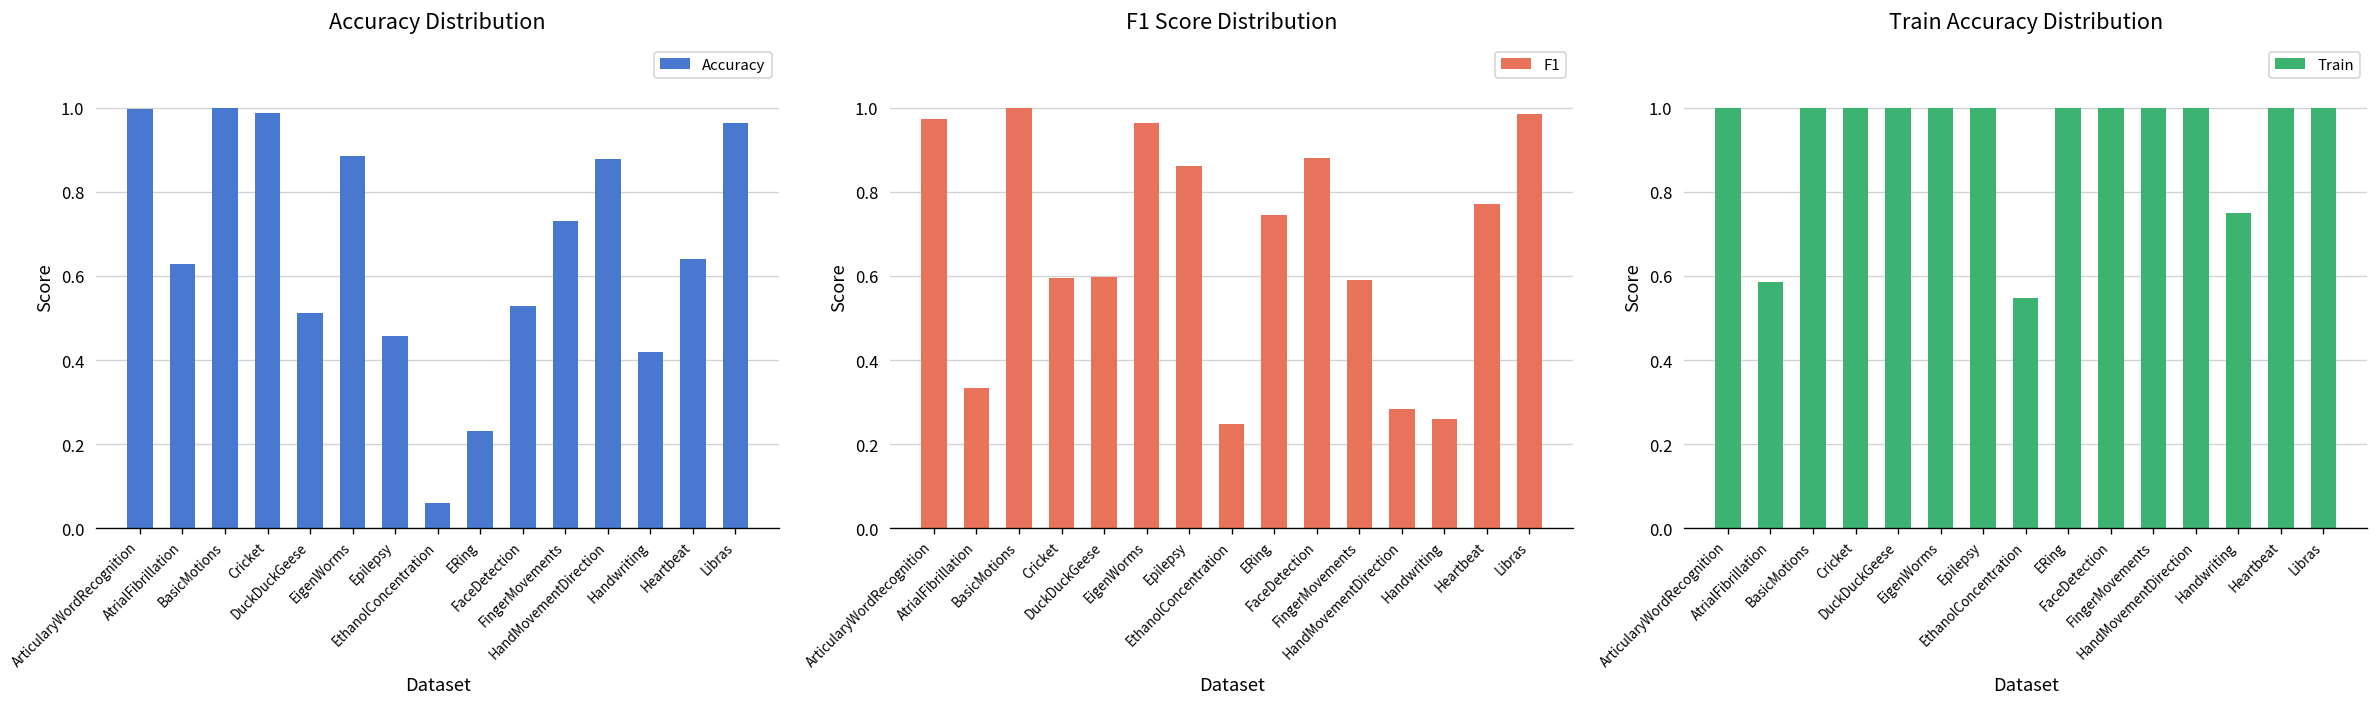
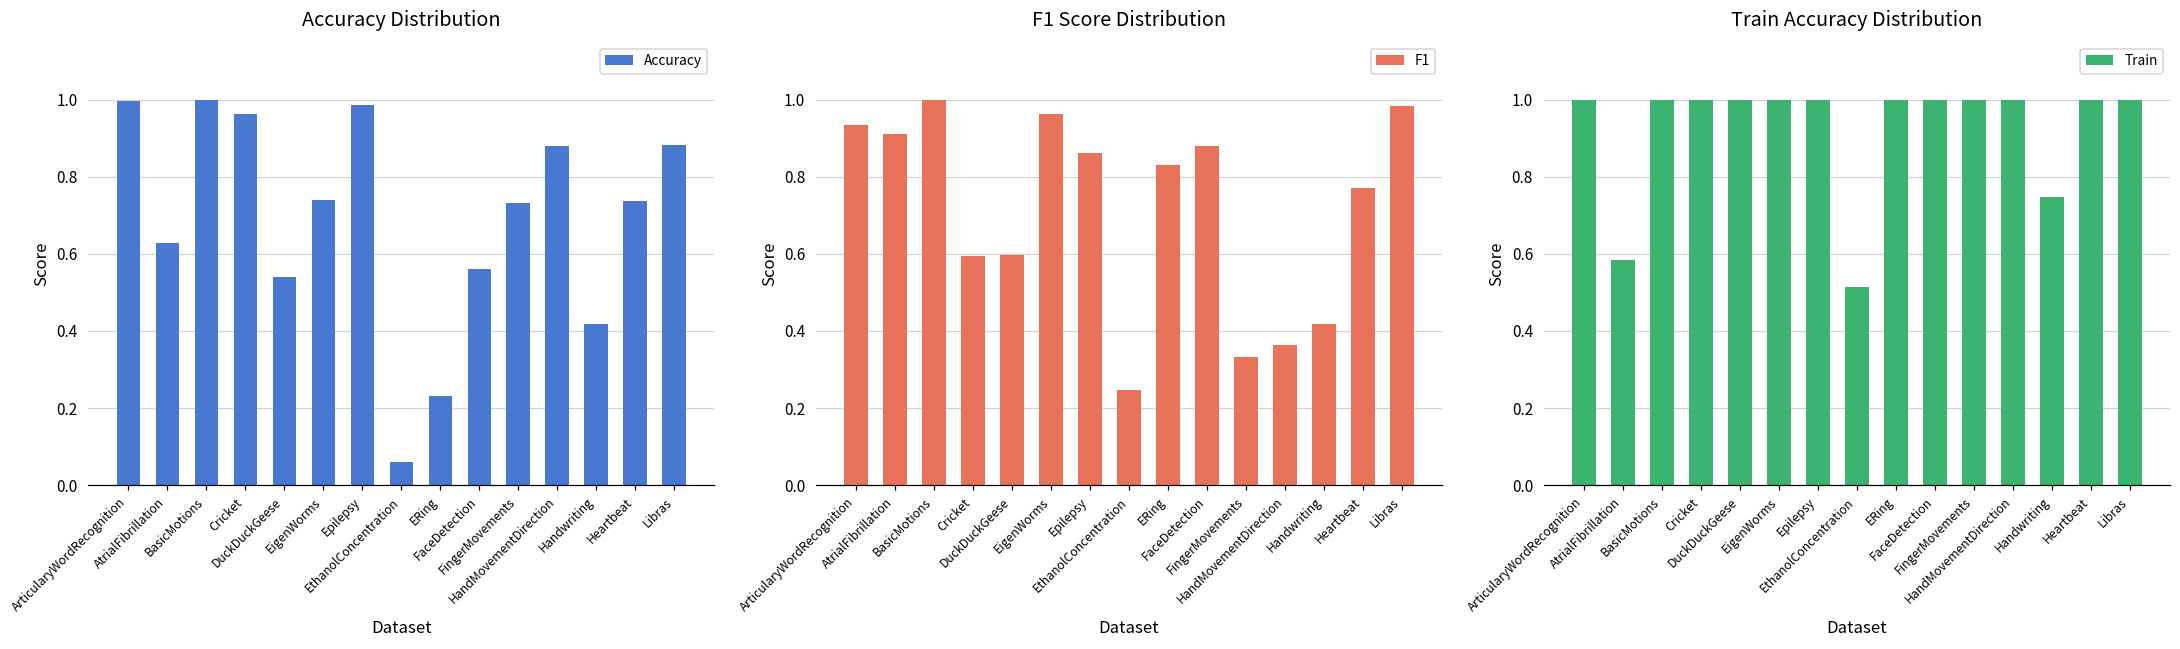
Accuracy Distribution, Cricket: 0.99 -> 0.96
Accuracy Distribution, DuckDuckGeese: 0.51 -> 0.54
Accuracy Distribution, EigenWorms: 0.89 -> 0.74
Accuracy Distribution, Epilepsy: 0.46 -> 0.99
Accuracy Distribution, FaceDetection: 0.53 -> 0.56
Accuracy Distribution, Heartbeat: 0.64 -> 0.74
Accuracy Distribution, Libras: 0.96 -> 0.88
F1 Score Distribution, ArticularyWordRecognition: 0.97 -> 0.93
F1 Score Distribution, AtrialFibrillation: 0.33 -> 0.91
F1 Score Distribution, ERing: 0.75 -> 0.83
F1 Score Distribution, FingerMovements: 0.59 -> 0.33
F1 Score Distribution, HandMovementDirection: 0.28 -> 0.36
F1 Score Distribution, Handwriting: 0.26 -> 0.42
Train Accuracy Distribution, EthanolConcentration: 0.55 -> 0.51
